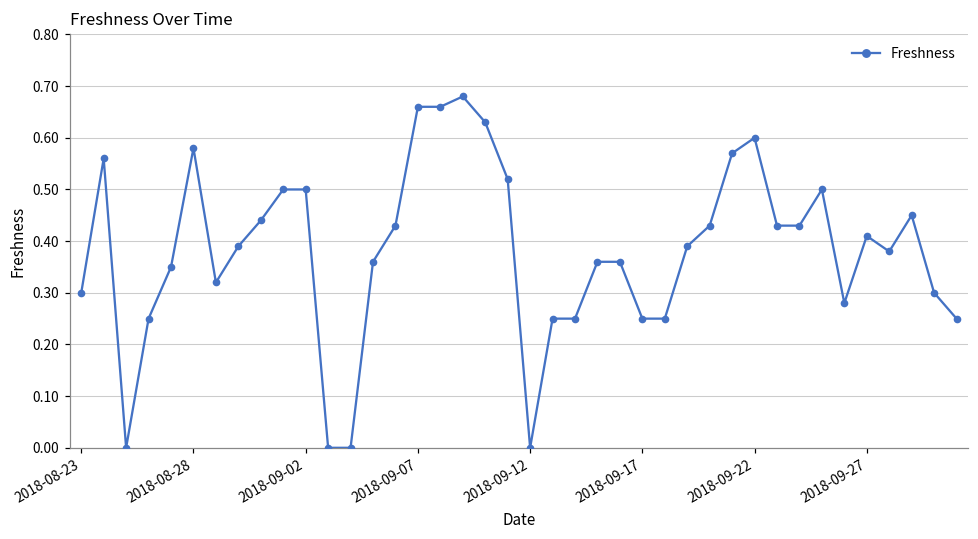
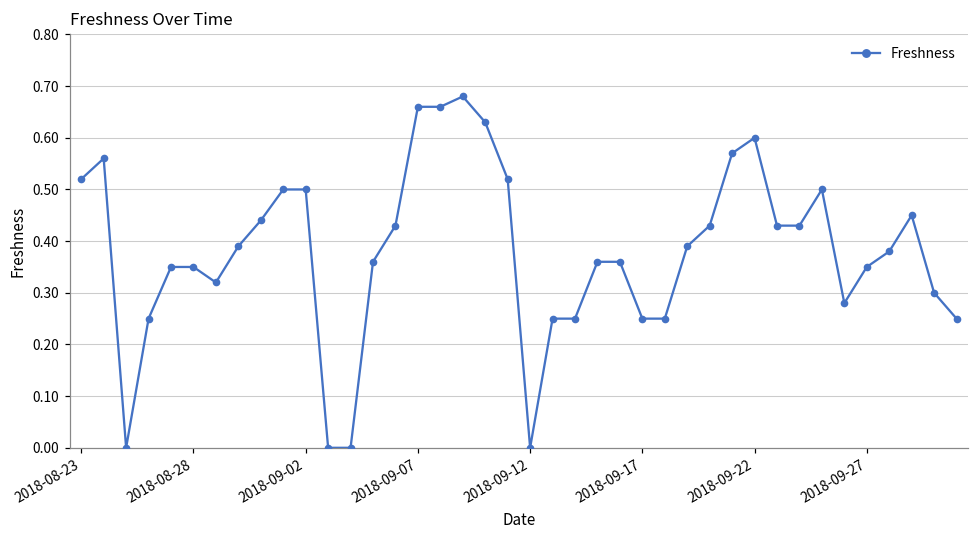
2018-08-23: 0.30 -> 0.52
2018-08-28: 0.58 -> 0.35
2018-09-27: 0.41 -> 0.35
